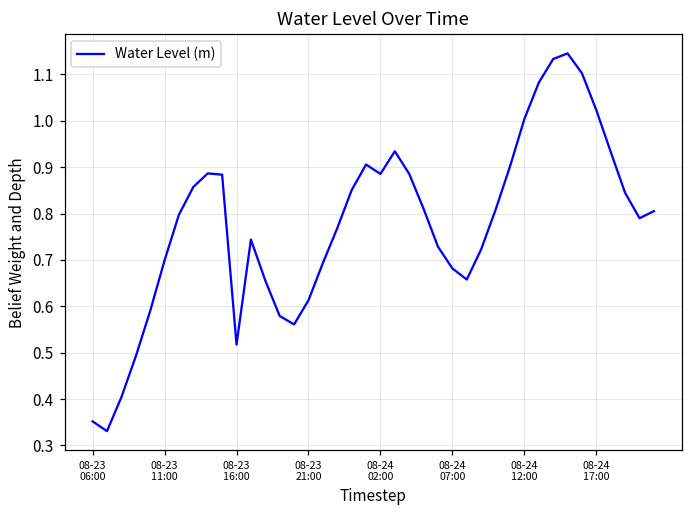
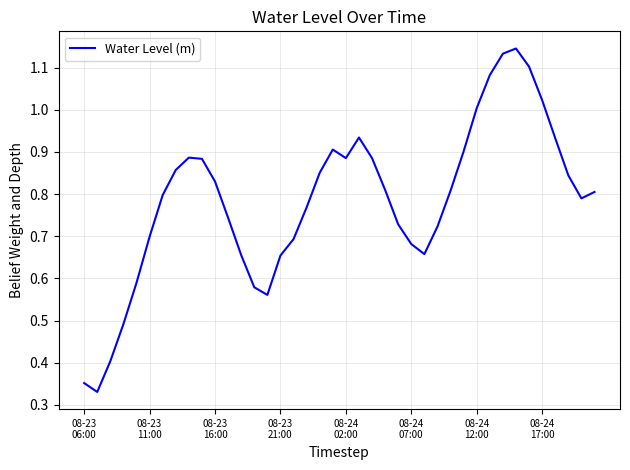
08-23 16:00: 0.52 -> 0.83
08-23 21:00: 0.61 -> 0.65
